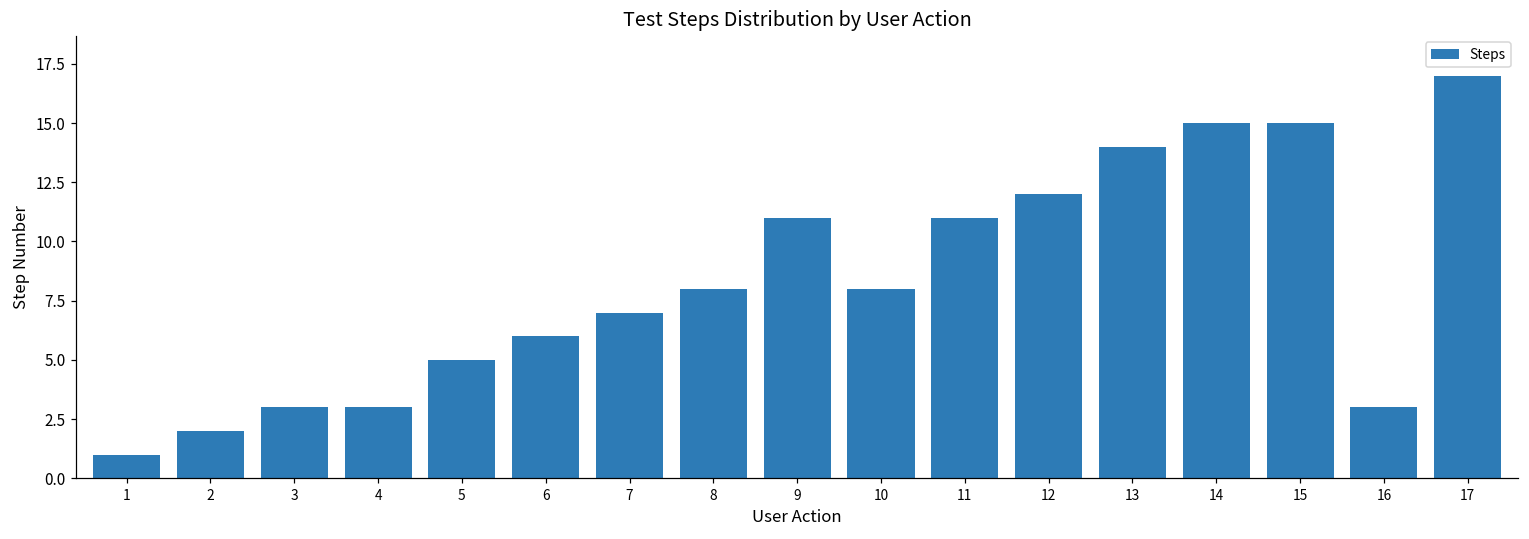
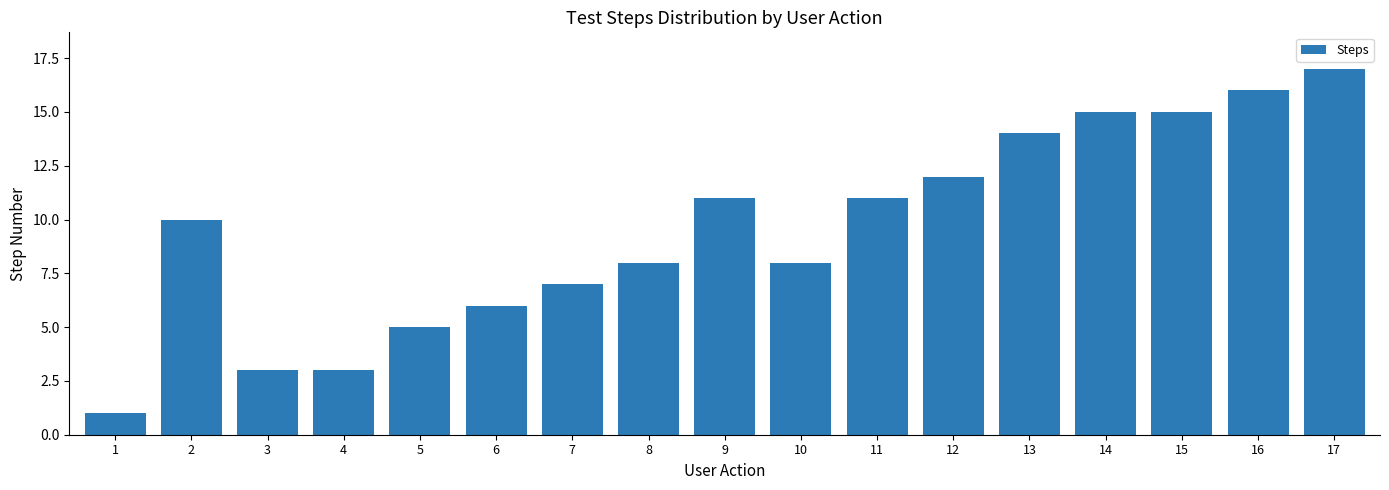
2: 2 -> 10
16: 3 -> 16
